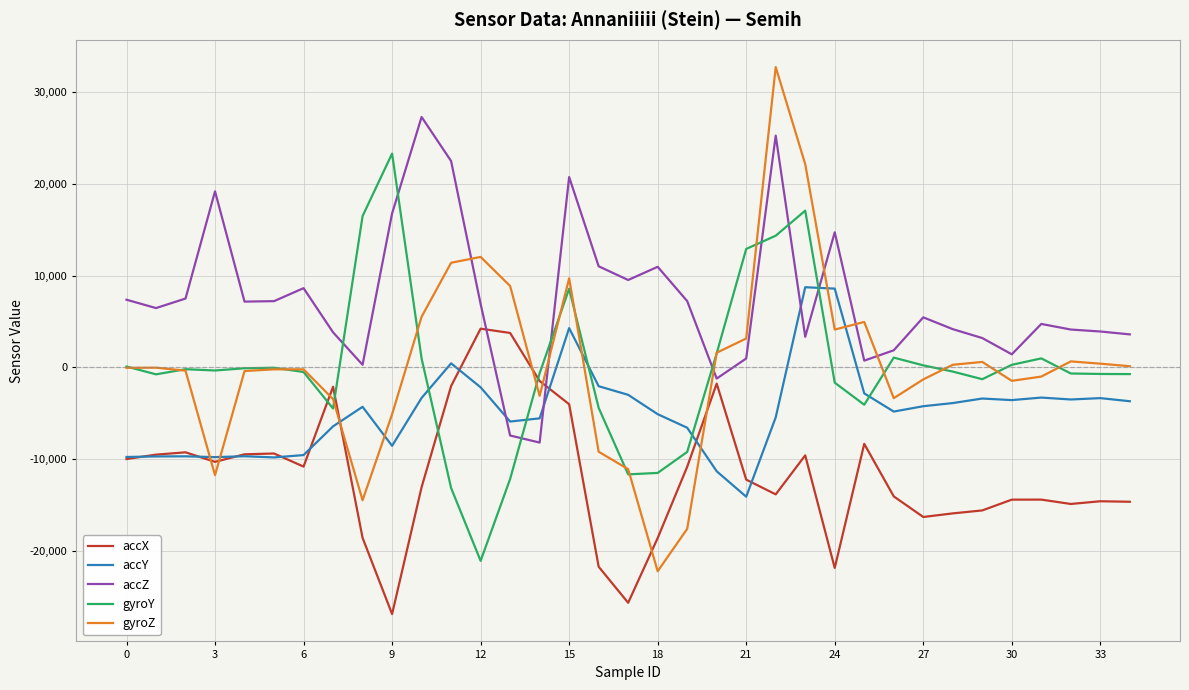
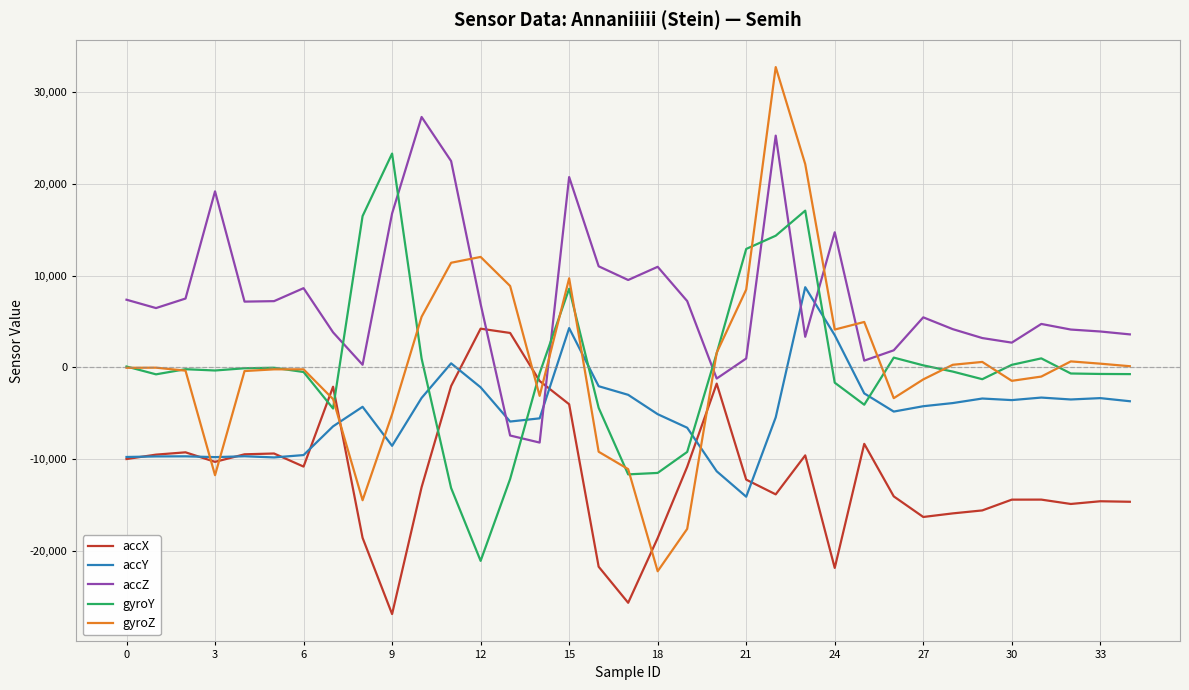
gyroZ, 21: 3,000 -> 8,000
accY, 24: 9,000 -> 4,000
accZ, 30: 1,000 -> 3,000
